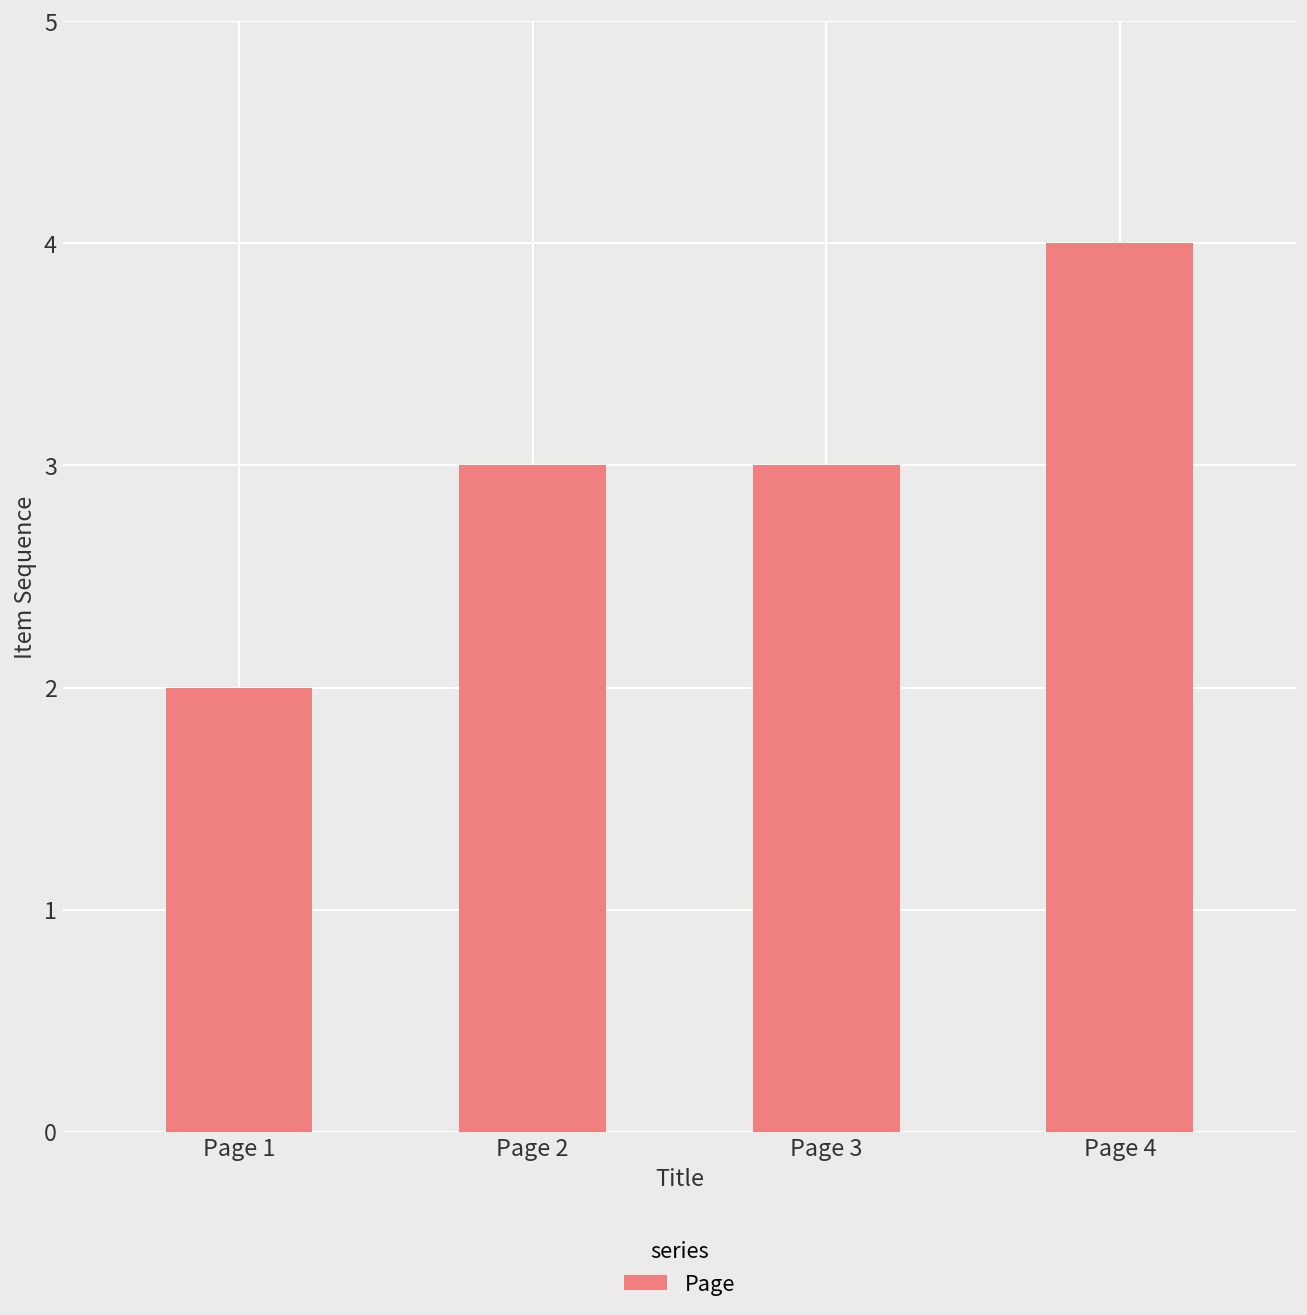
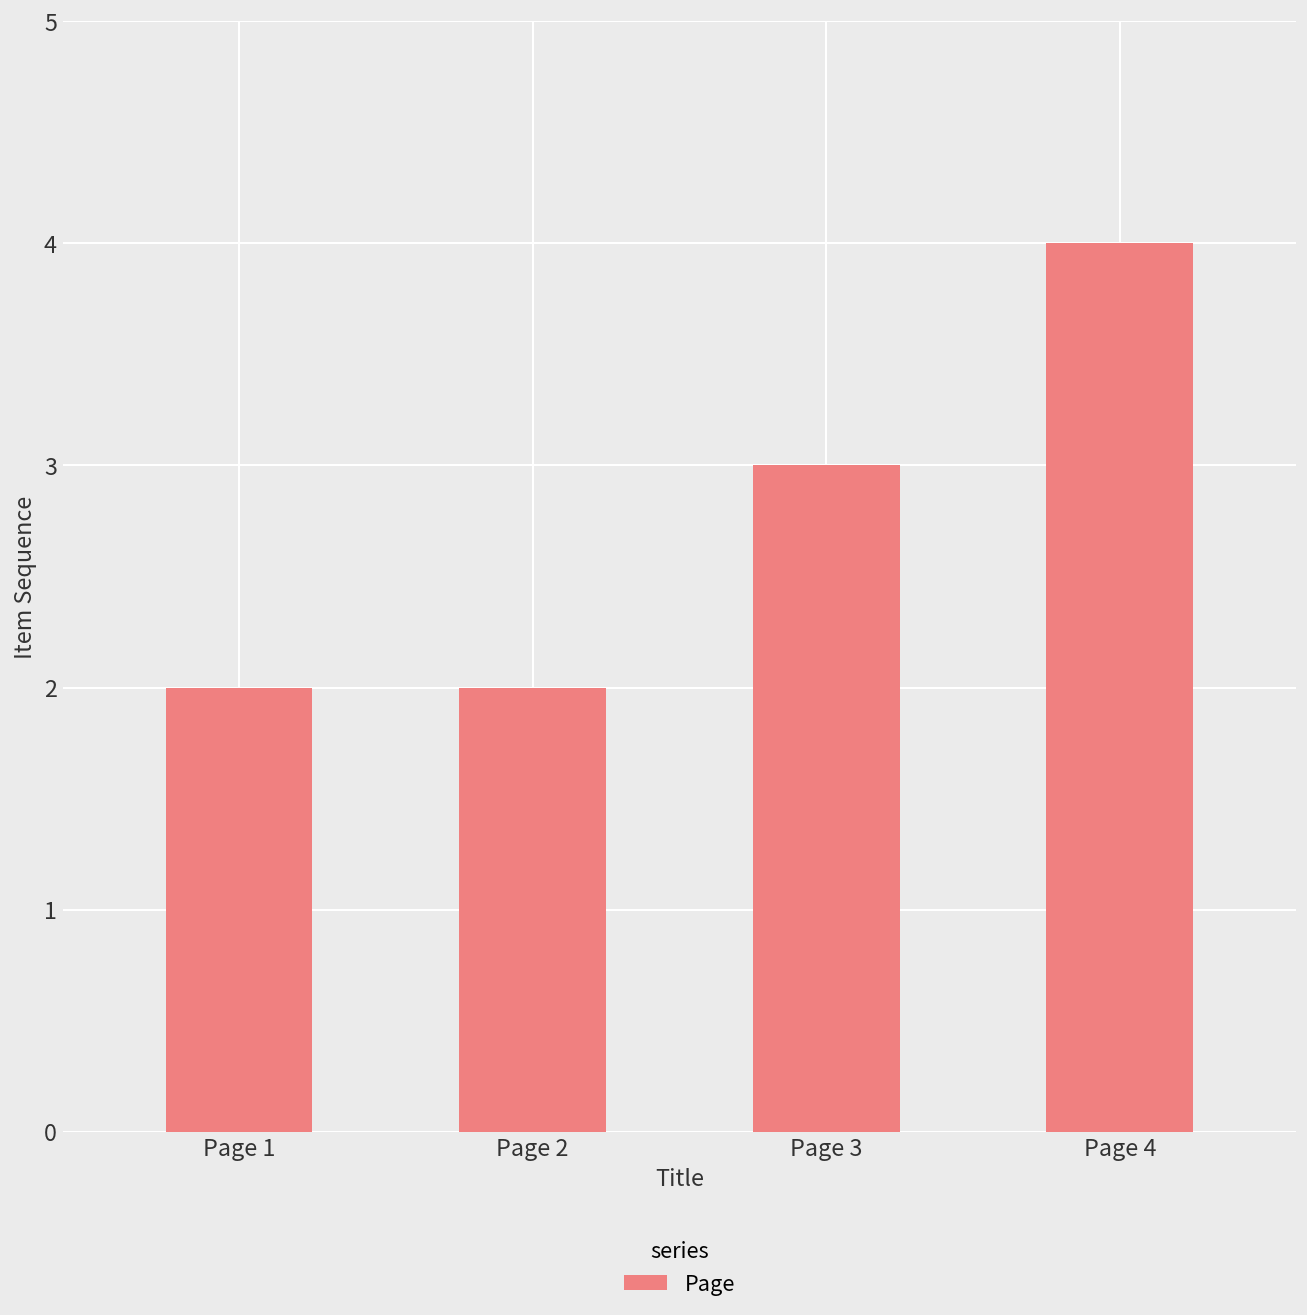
Page 2: 3 -> 2
